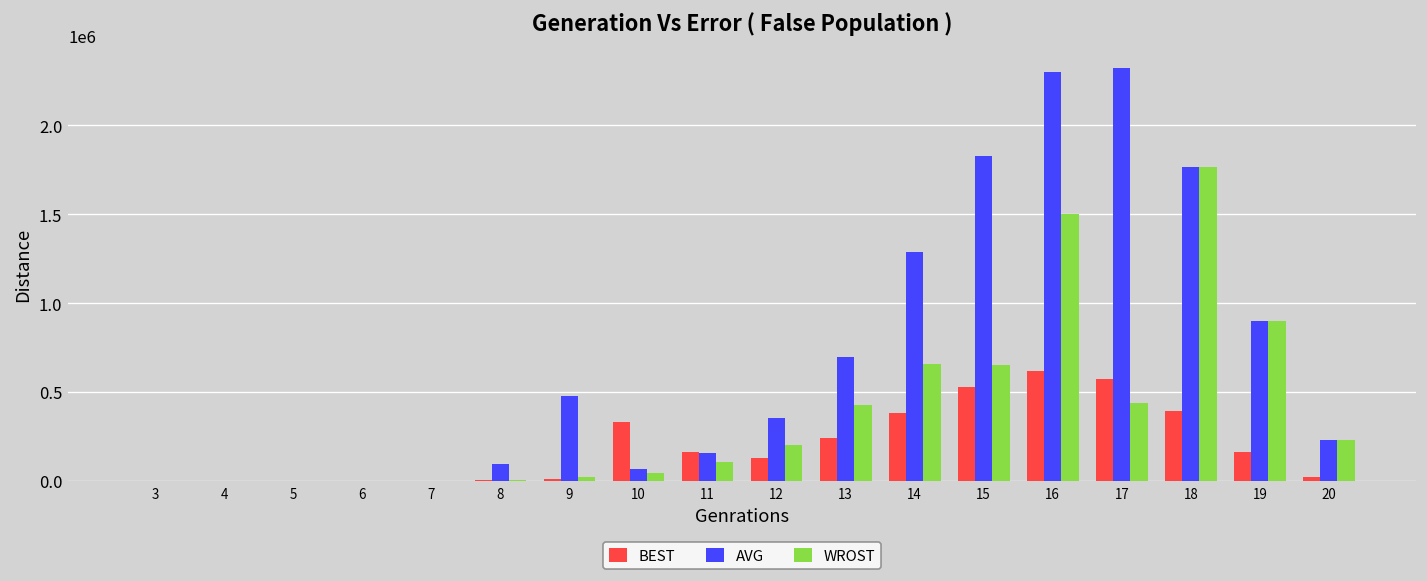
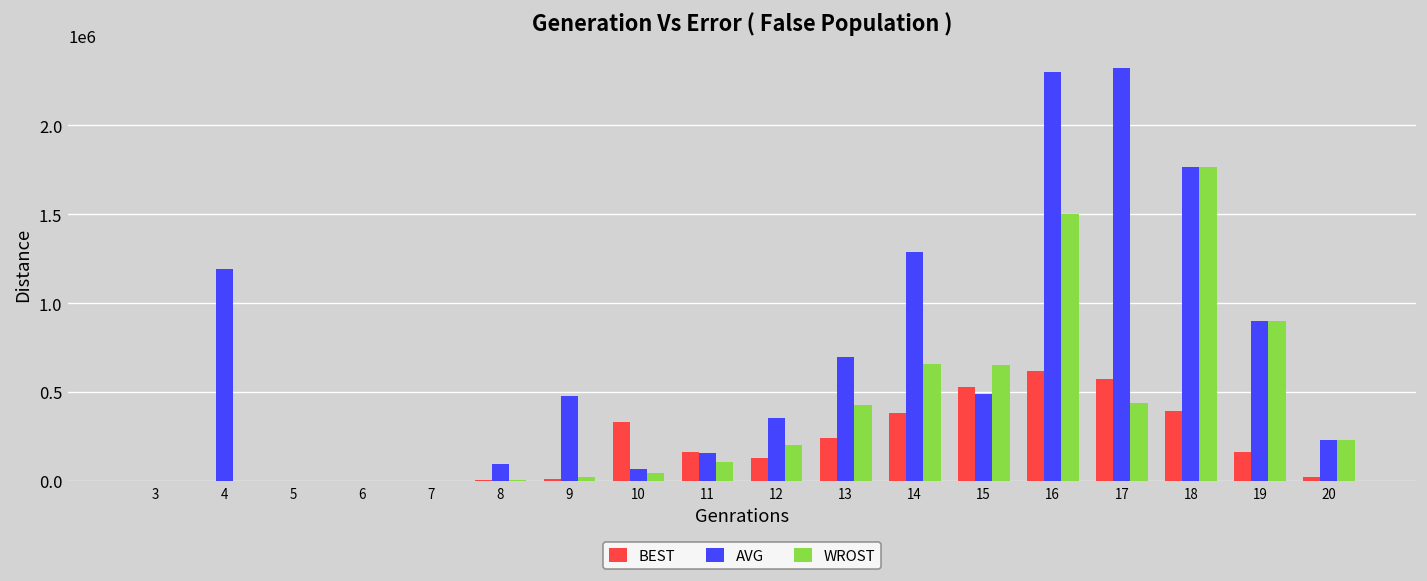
AVG, 4: 0 -> 1190000
AVG, 15: 1830000 -> 490000
